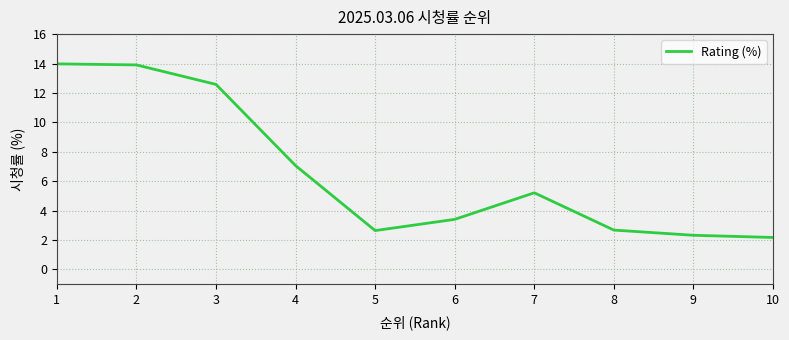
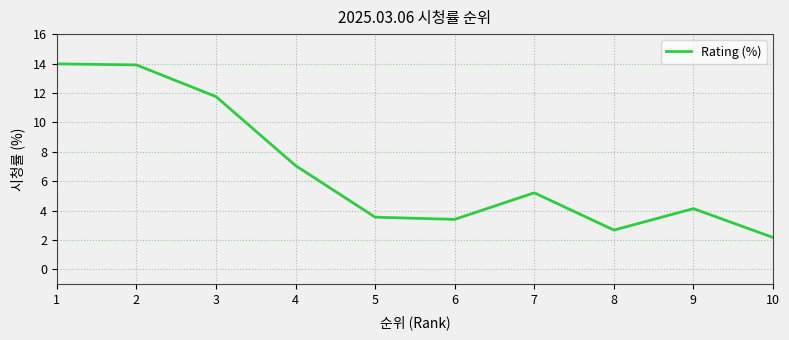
3: 12.6 -> 11.8
5: 2.6 -> 3.6
9: 2.3 -> 4.1
